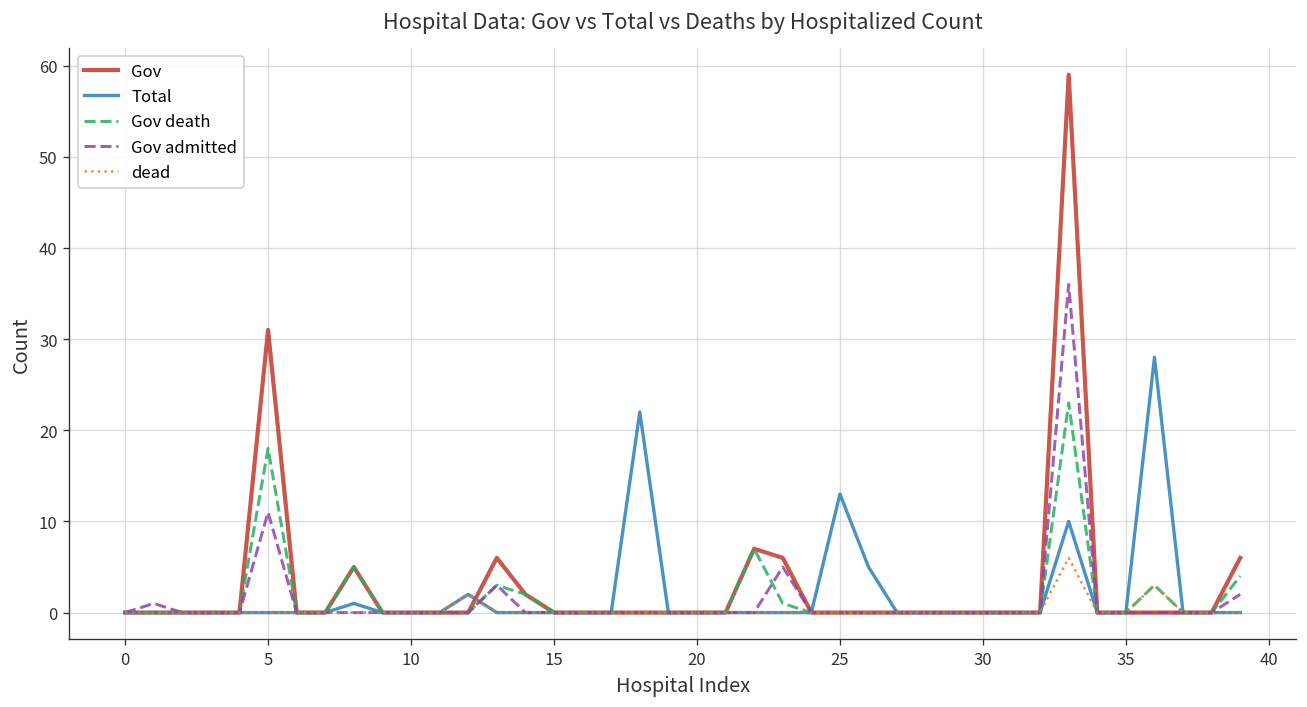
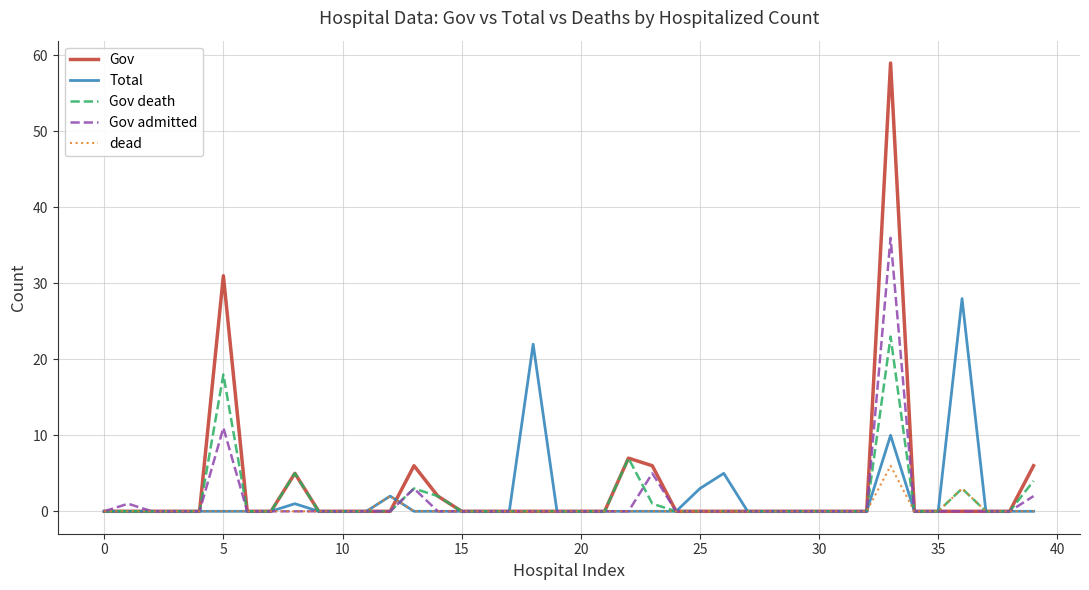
Total, 25: 13 -> 3
